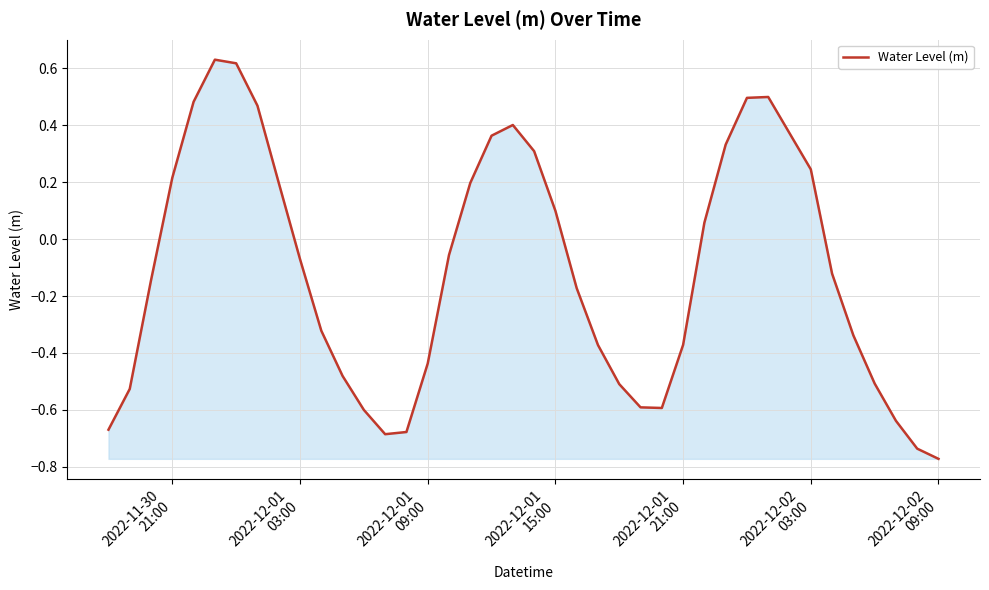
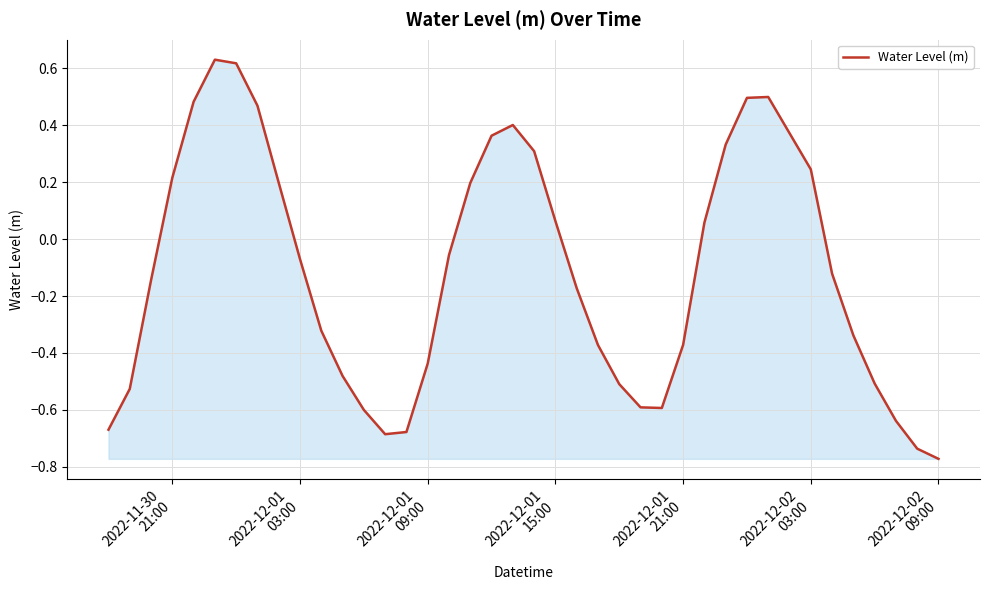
2022-12-01 15:00: 0.10 -> 0.06
